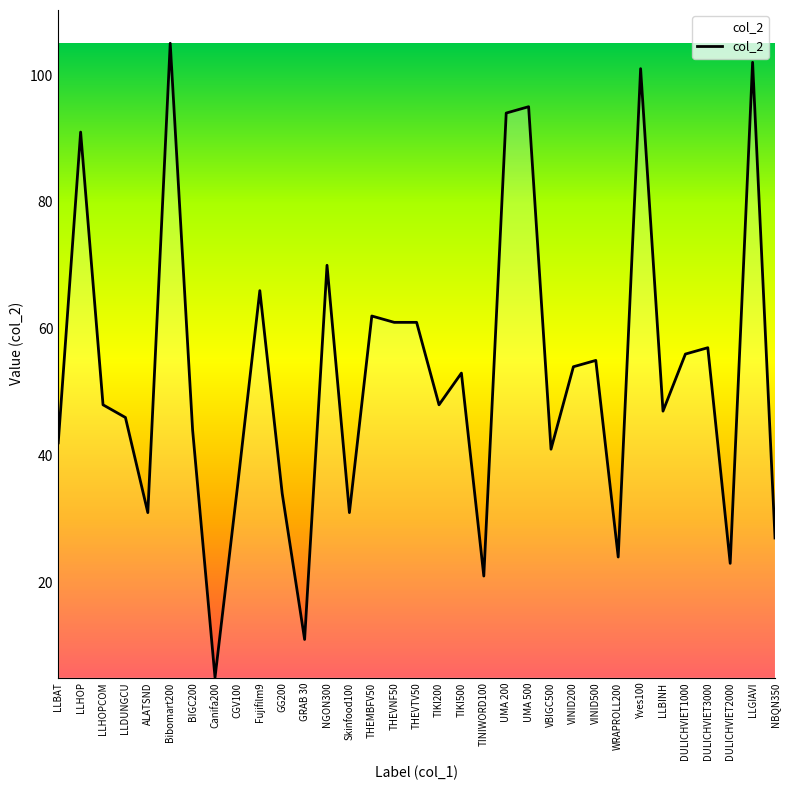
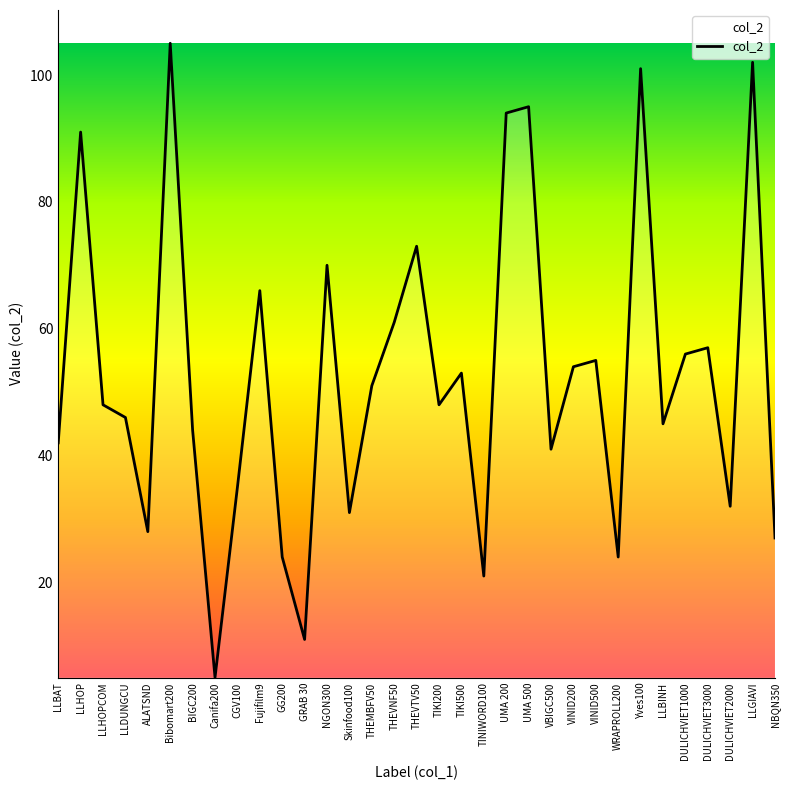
ALATSND: 31 -> 28
GG200: 34 -> 24
THEMBFV50: 62 -> 51
THEVTV50: 61 -> 73
LLBINH: 47 -> 45
DULICHVIET2000: 23 -> 32
